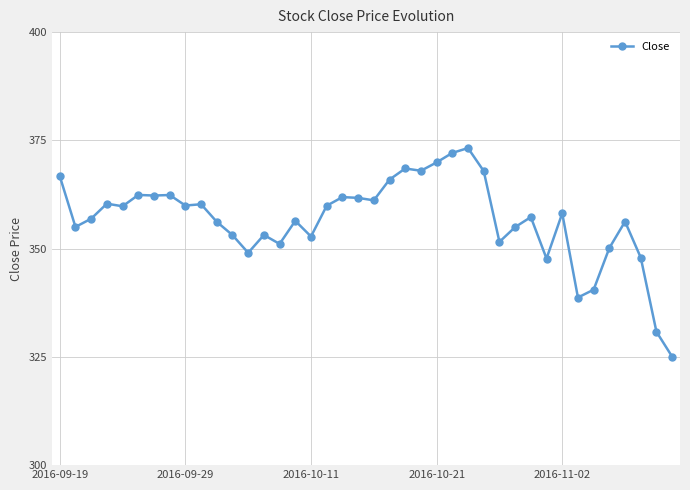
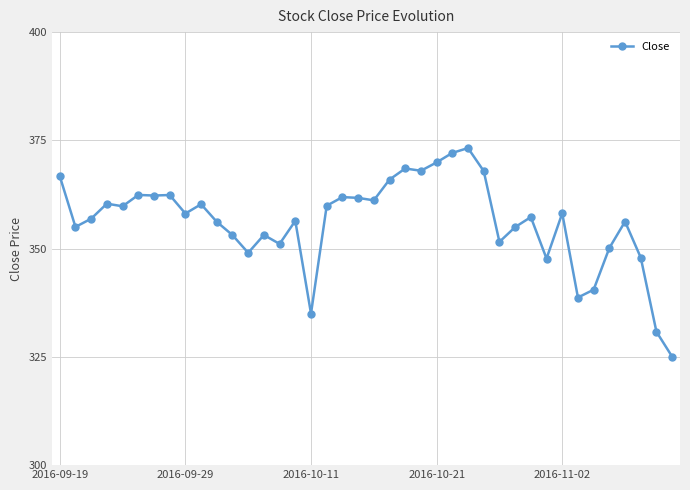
2016-09-29: 360 -> 358
2016-10-11: 353 -> 335
